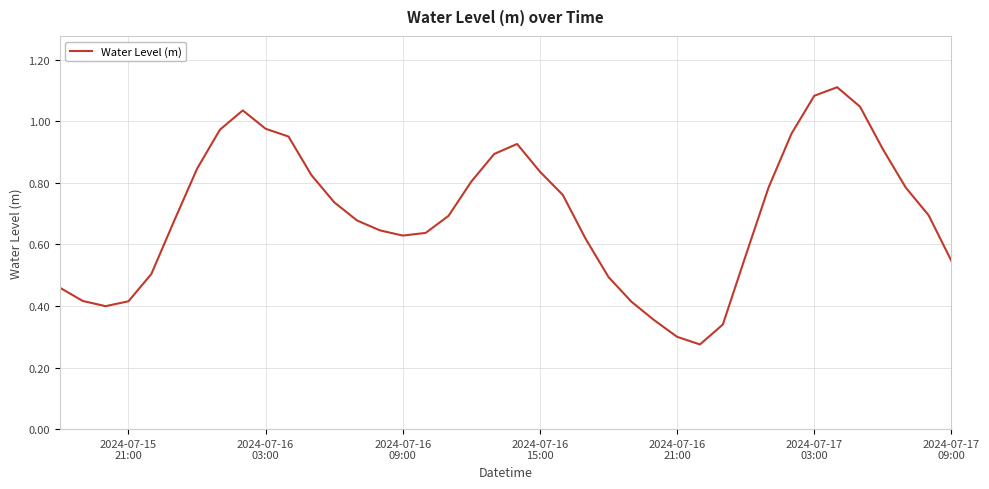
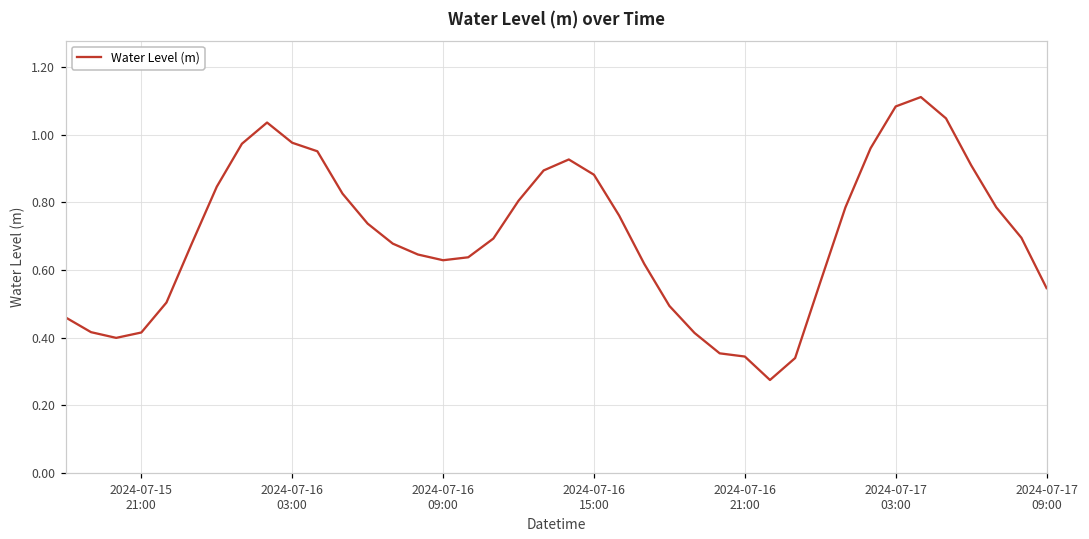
2024-07-16 15:00: 0.84 -> 0.88
2024-07-16 21:00: 0.30 -> 0.34
